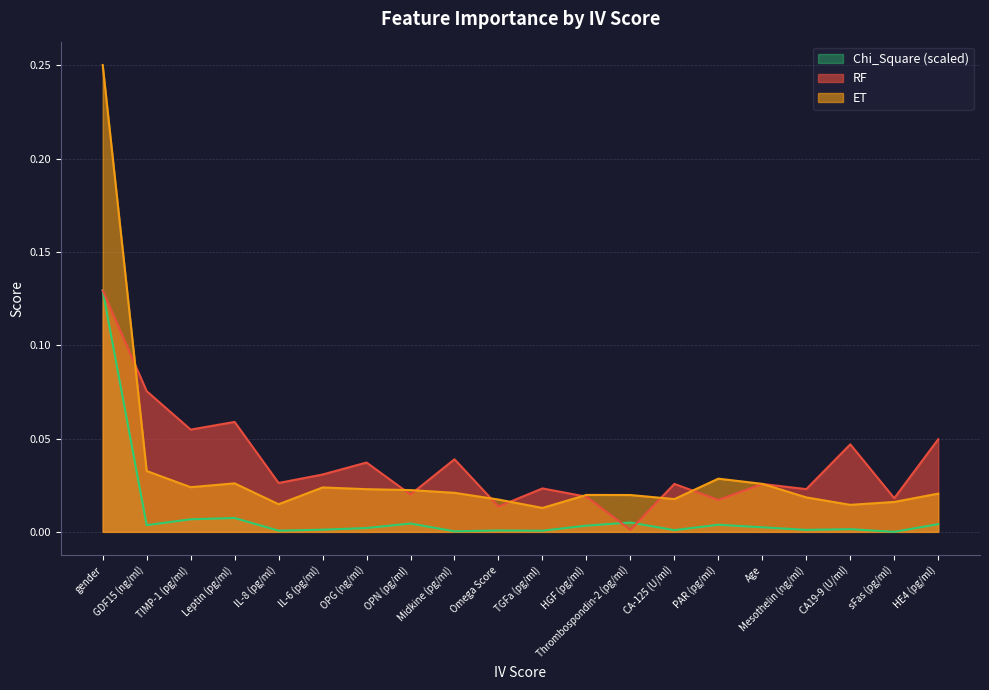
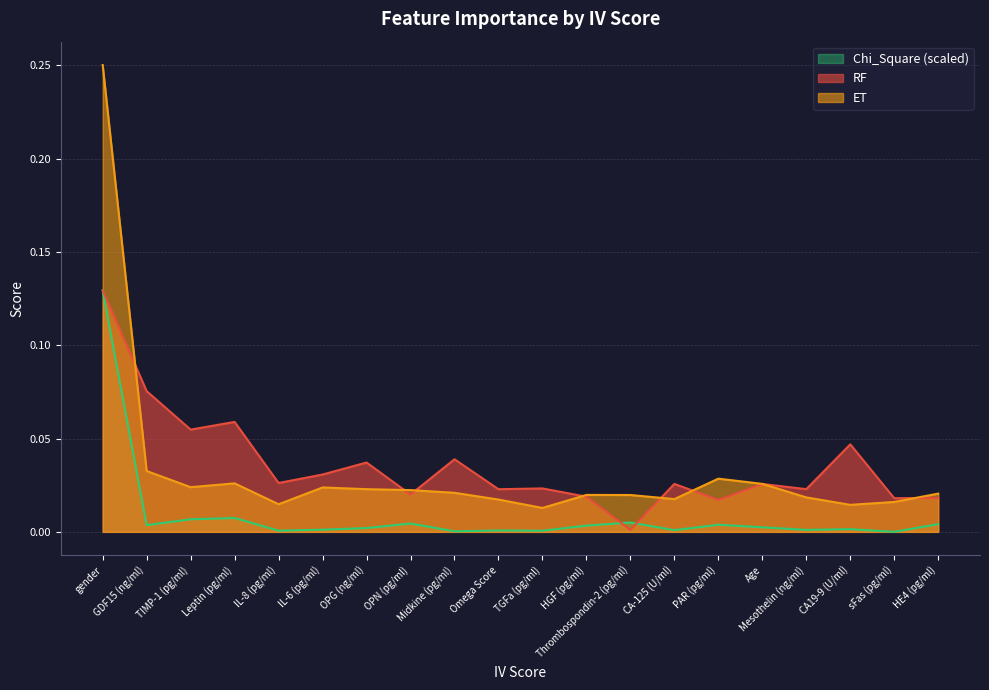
RF, Omega Score: 0.014 -> 0.023
RF, HE4 (pg/ml): 0.050 -> 0.018
